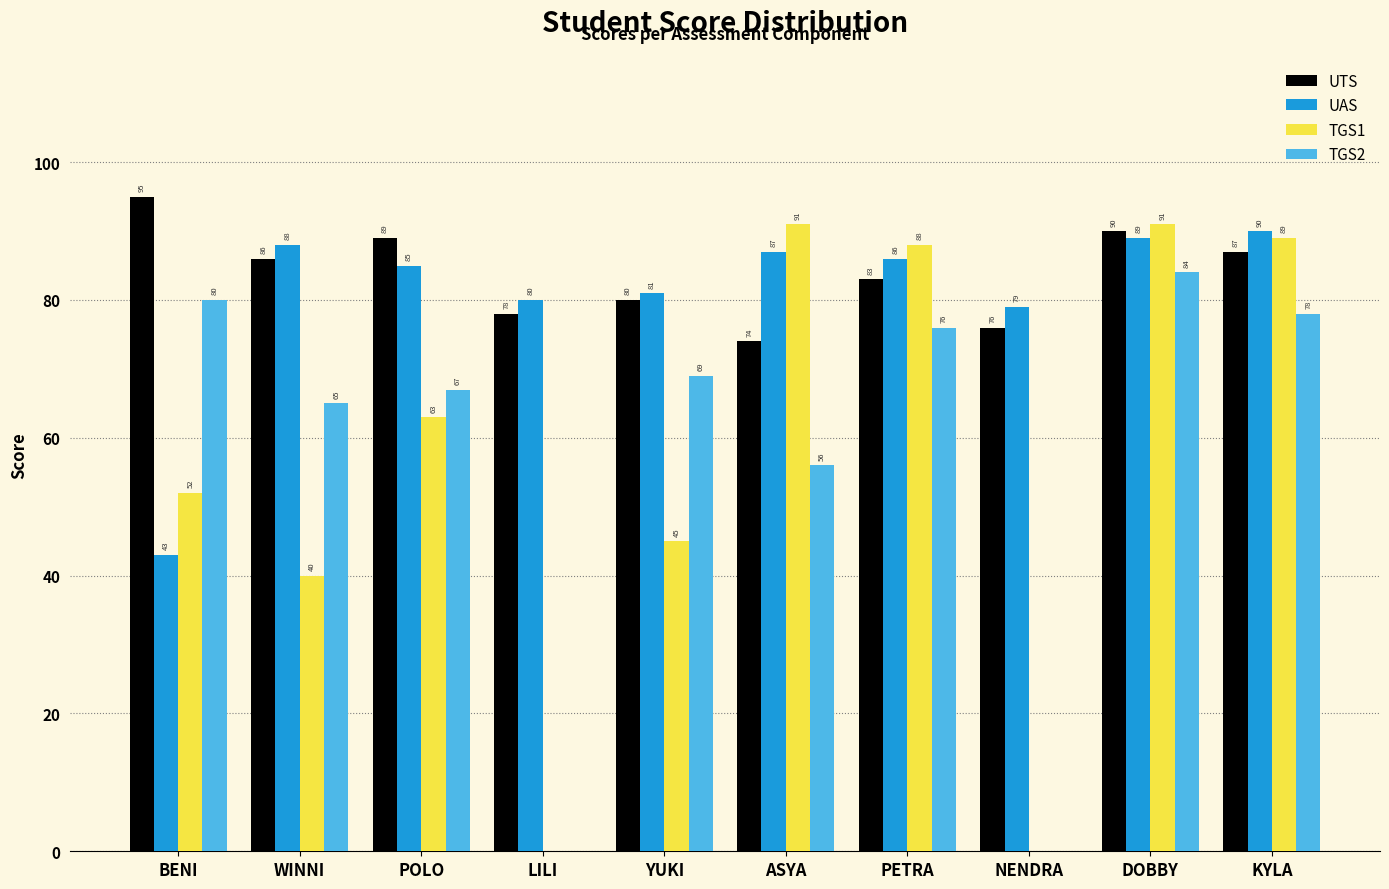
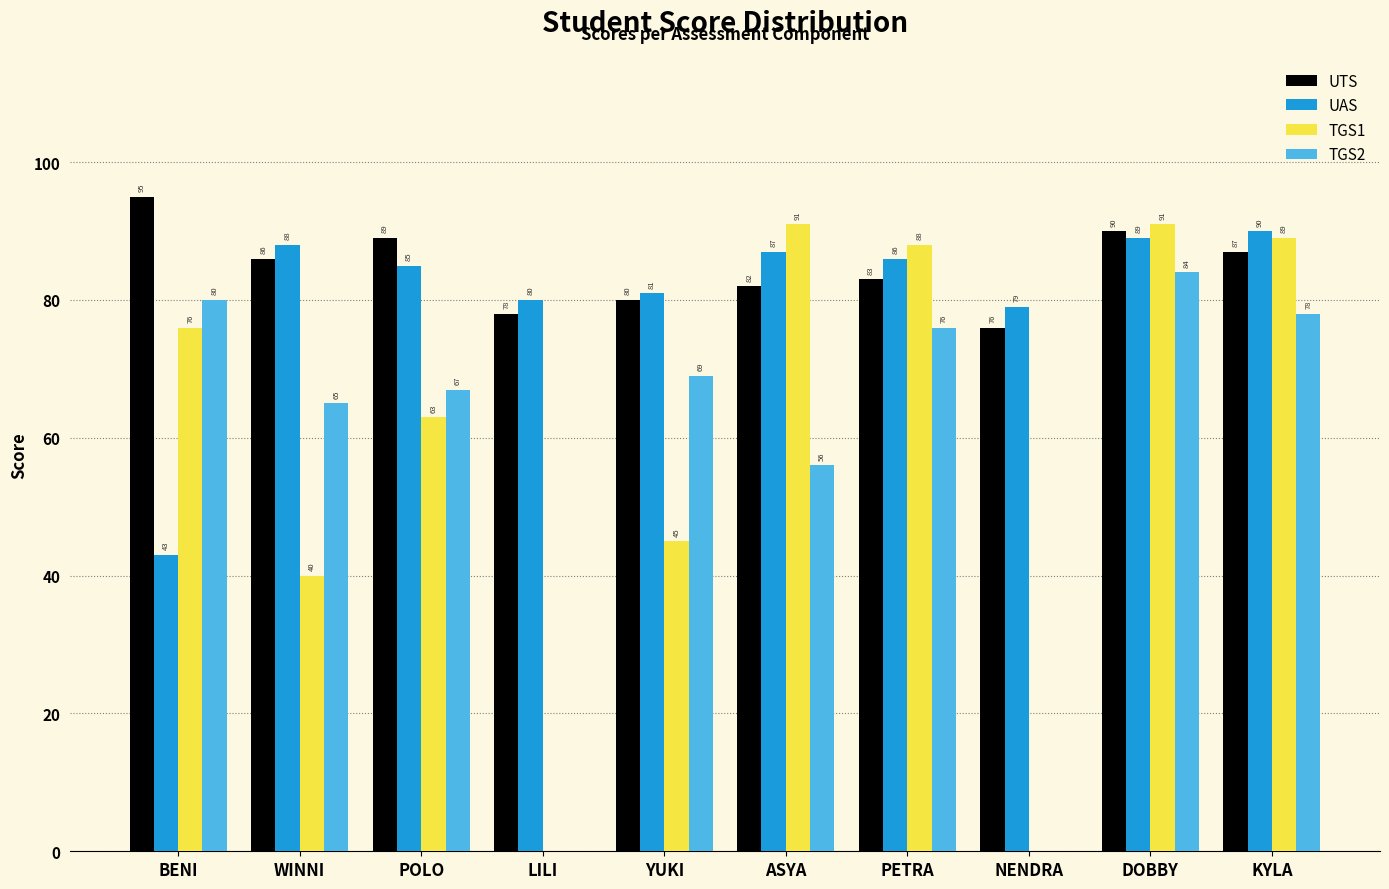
TGS1, BENI: 52 -> 76
UTS, ASYA: 74 -> 82
